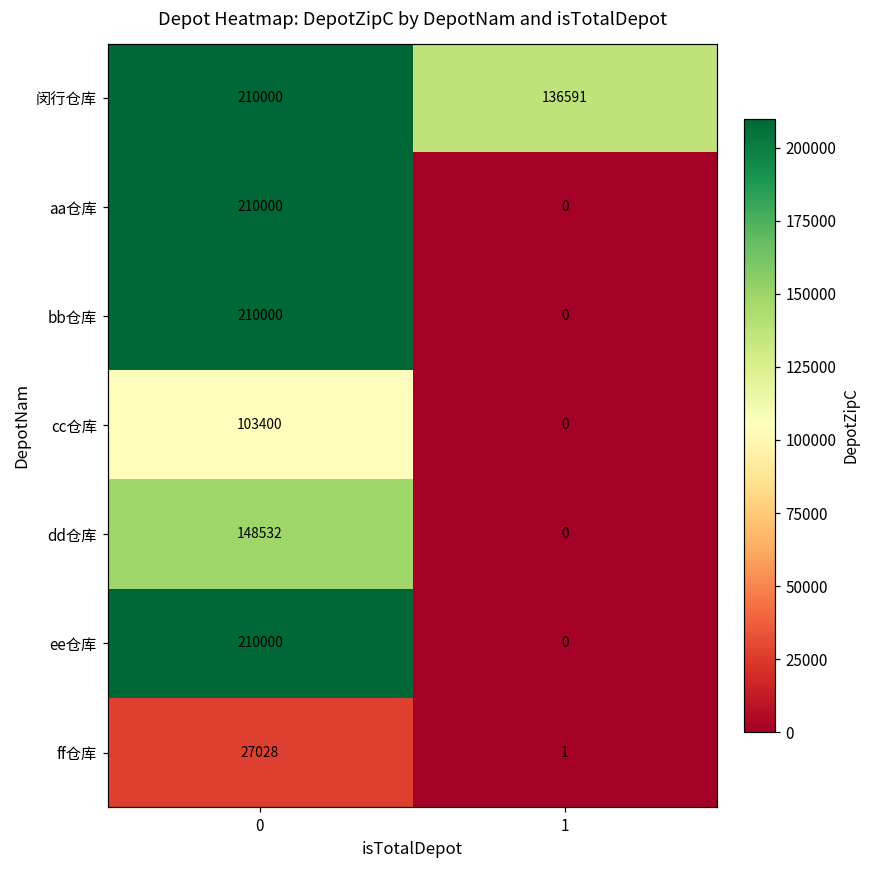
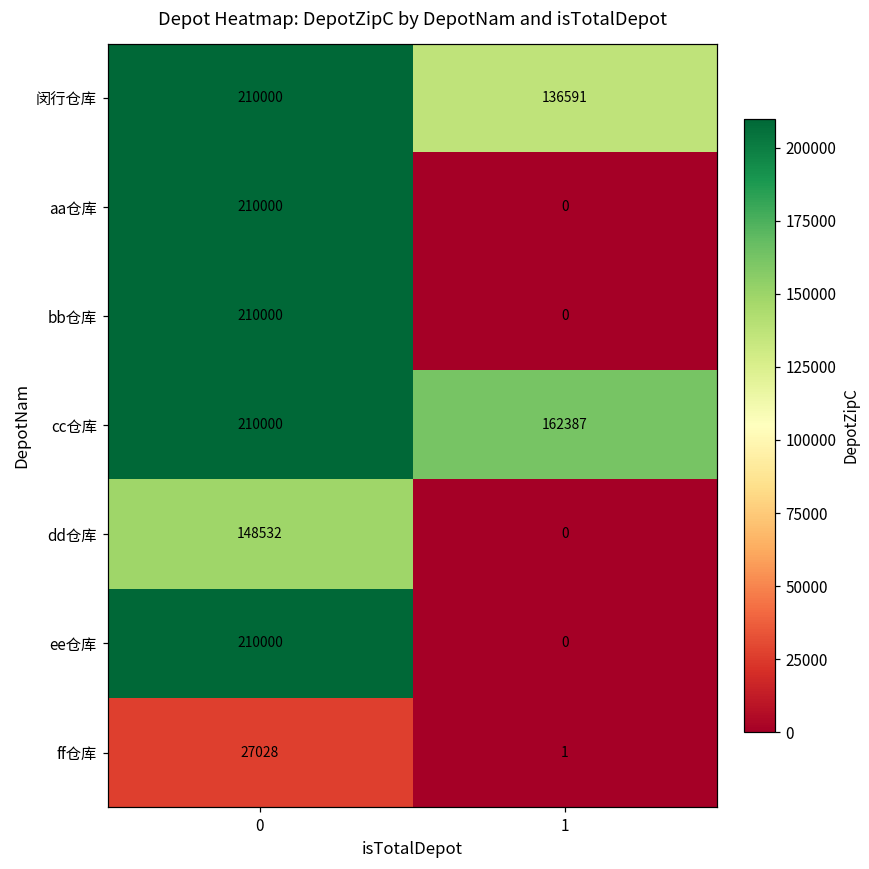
cc仓库, 0: 103400 -> 210000
cc仓库, 1: 0 -> 162387
